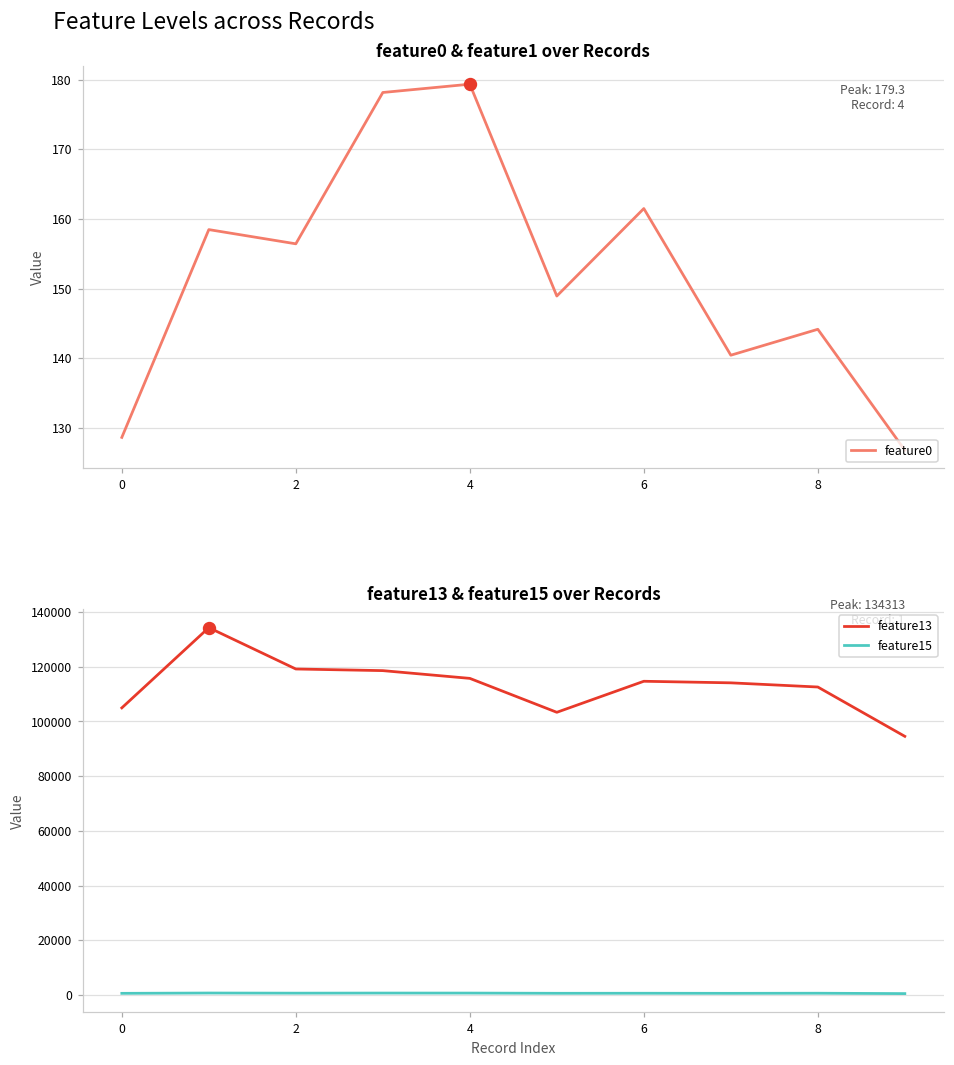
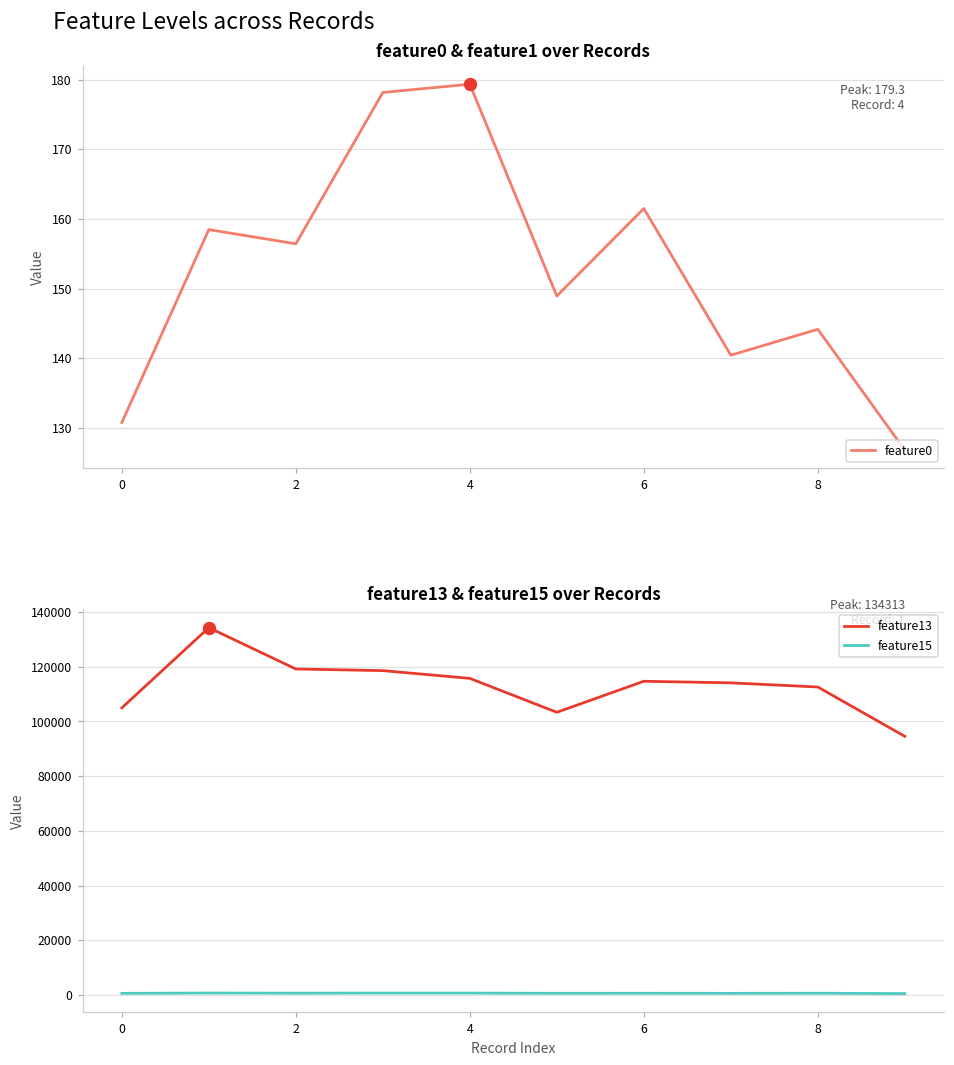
feature0 & feature1 over Records, feature0, 0: 129 -> 131
